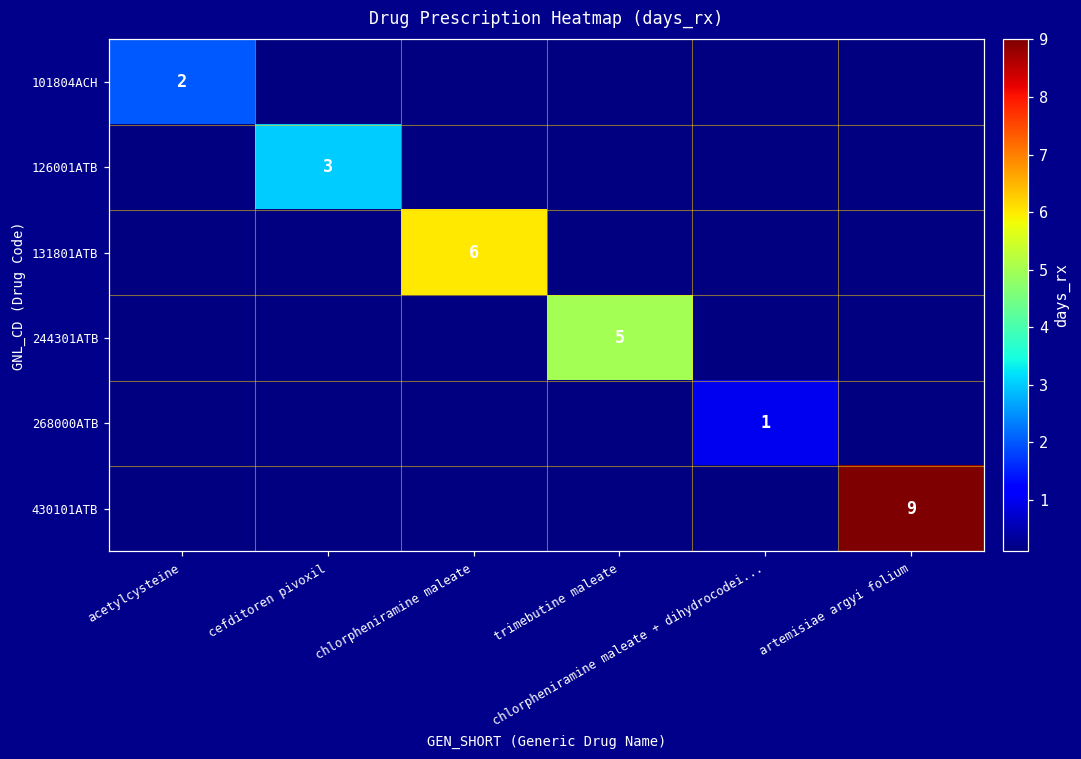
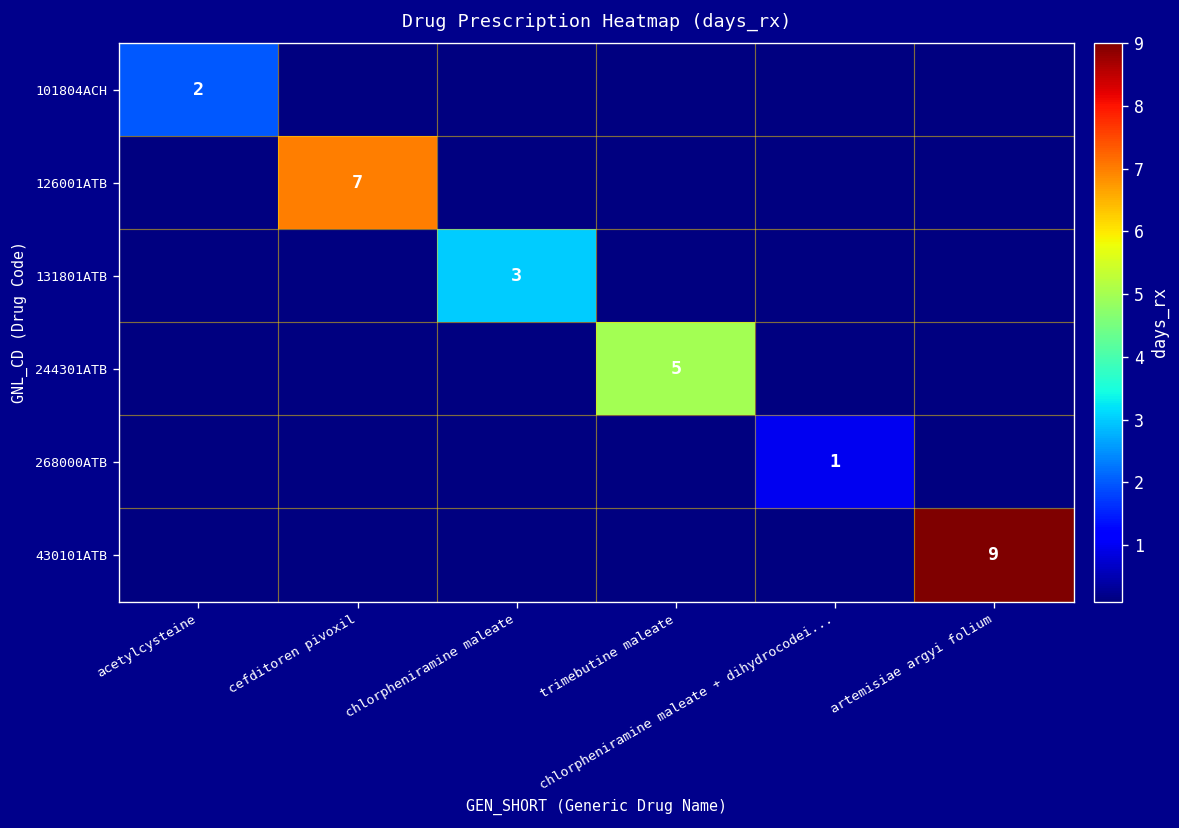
126001ATB, cefditoren pivoxil: 3 -> 7
131801ATB, chlorpheniramine maleate: 6 -> 3
